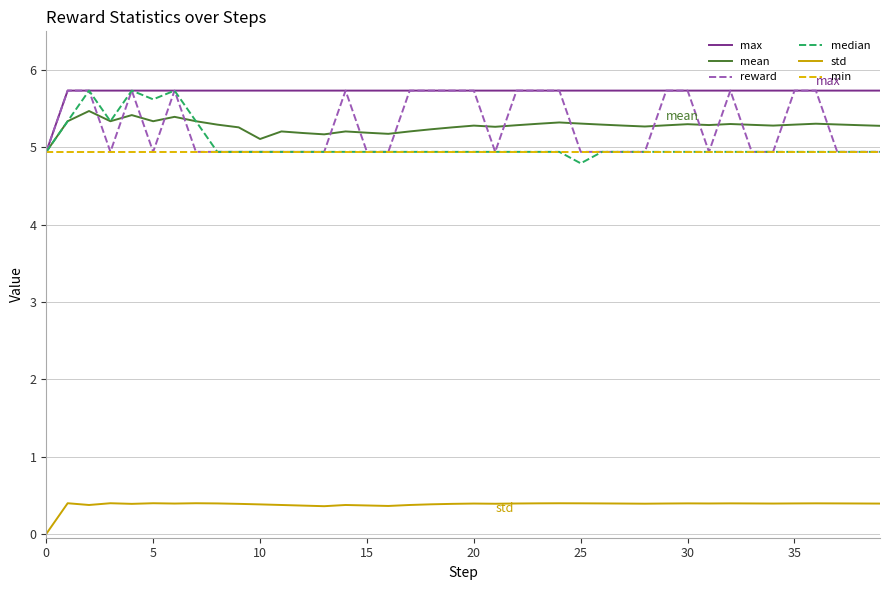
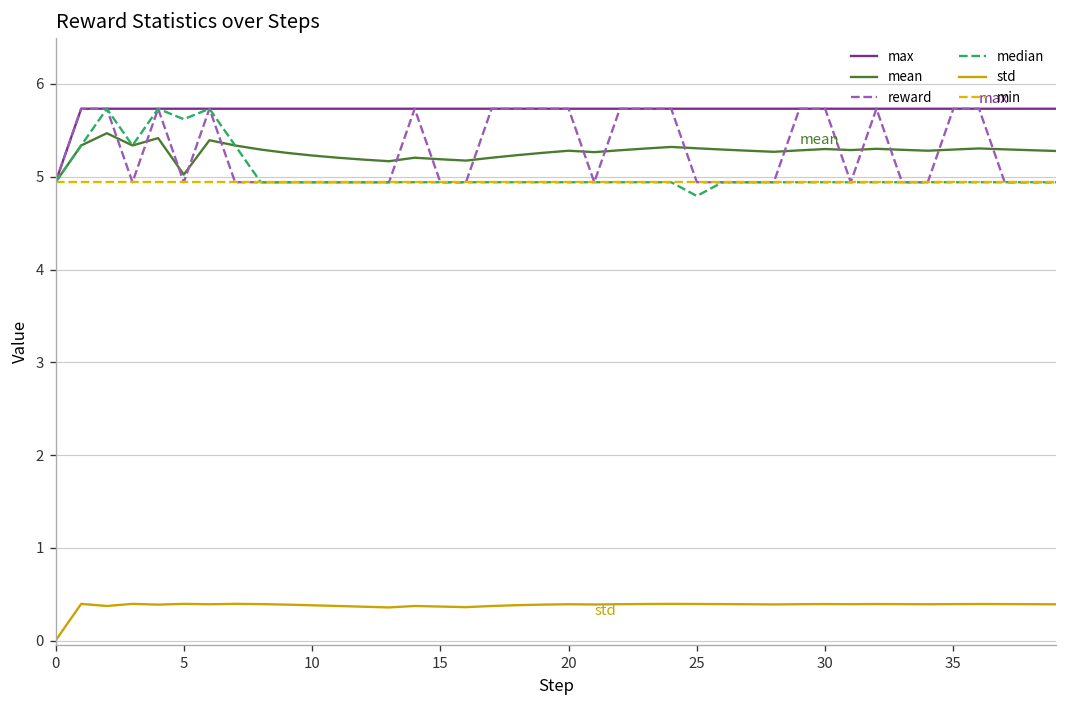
mean, 5: 5.3 -> 5.0
mean, 10: 5.1 -> 5.2
